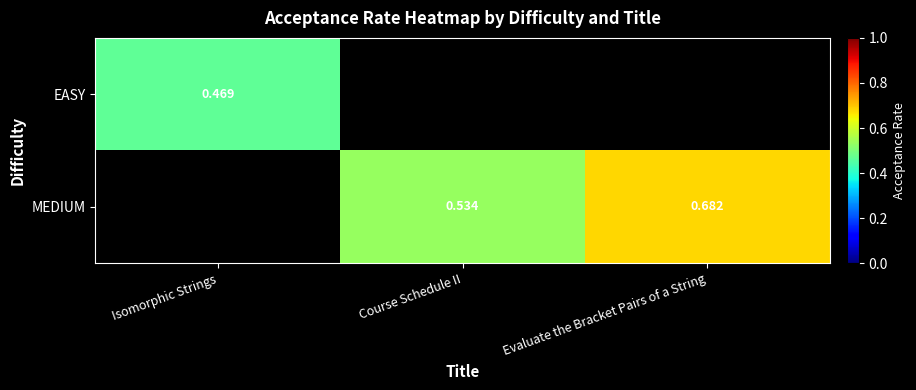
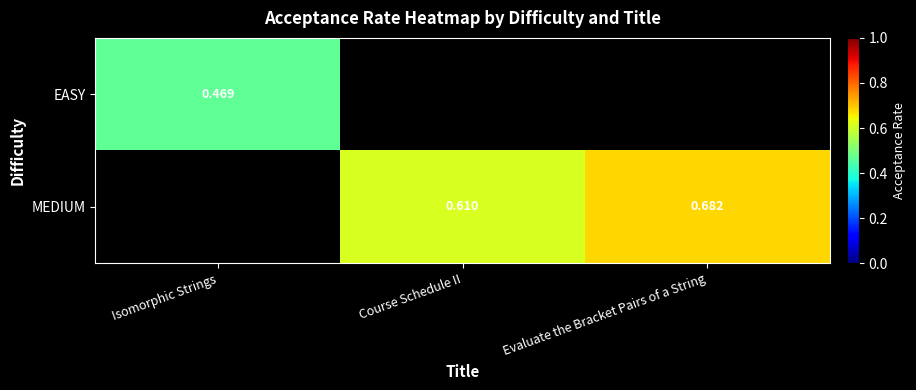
MEDIUM, Course Schedule II: 0.534 -> 0.610
